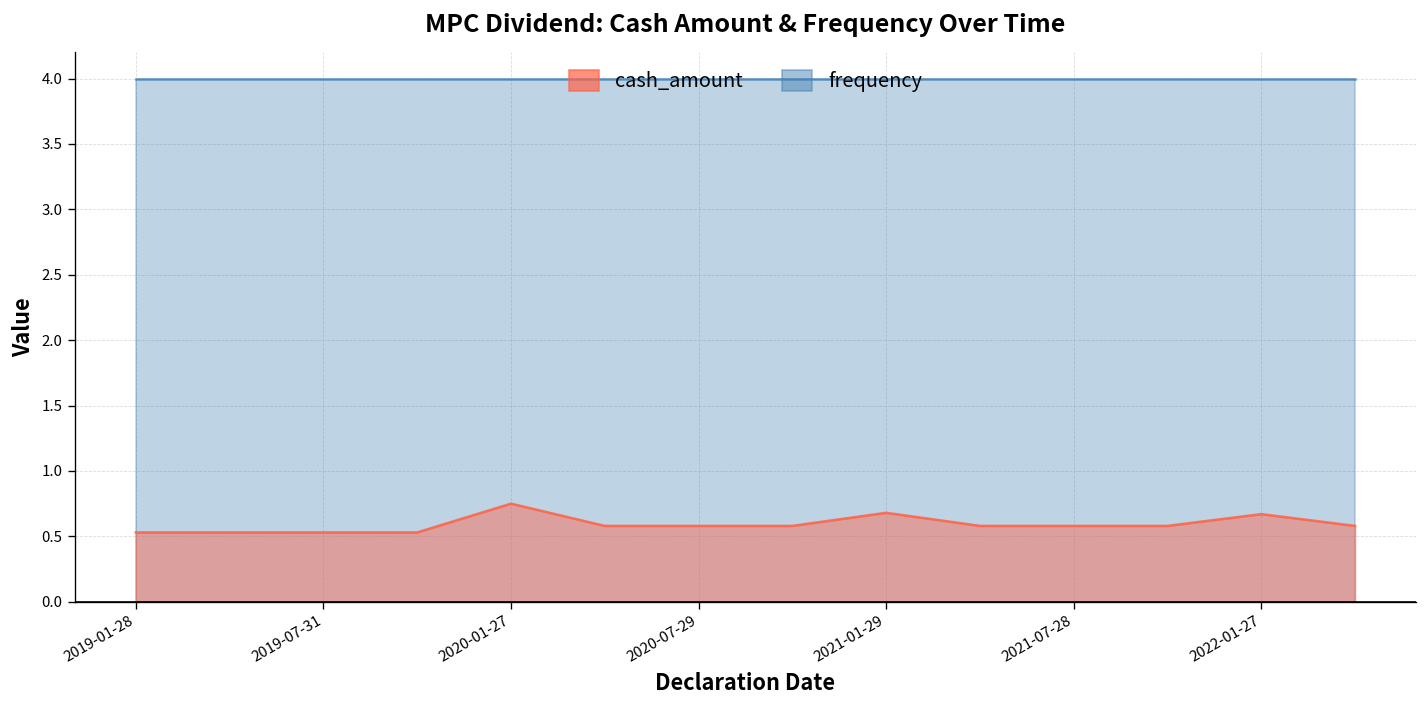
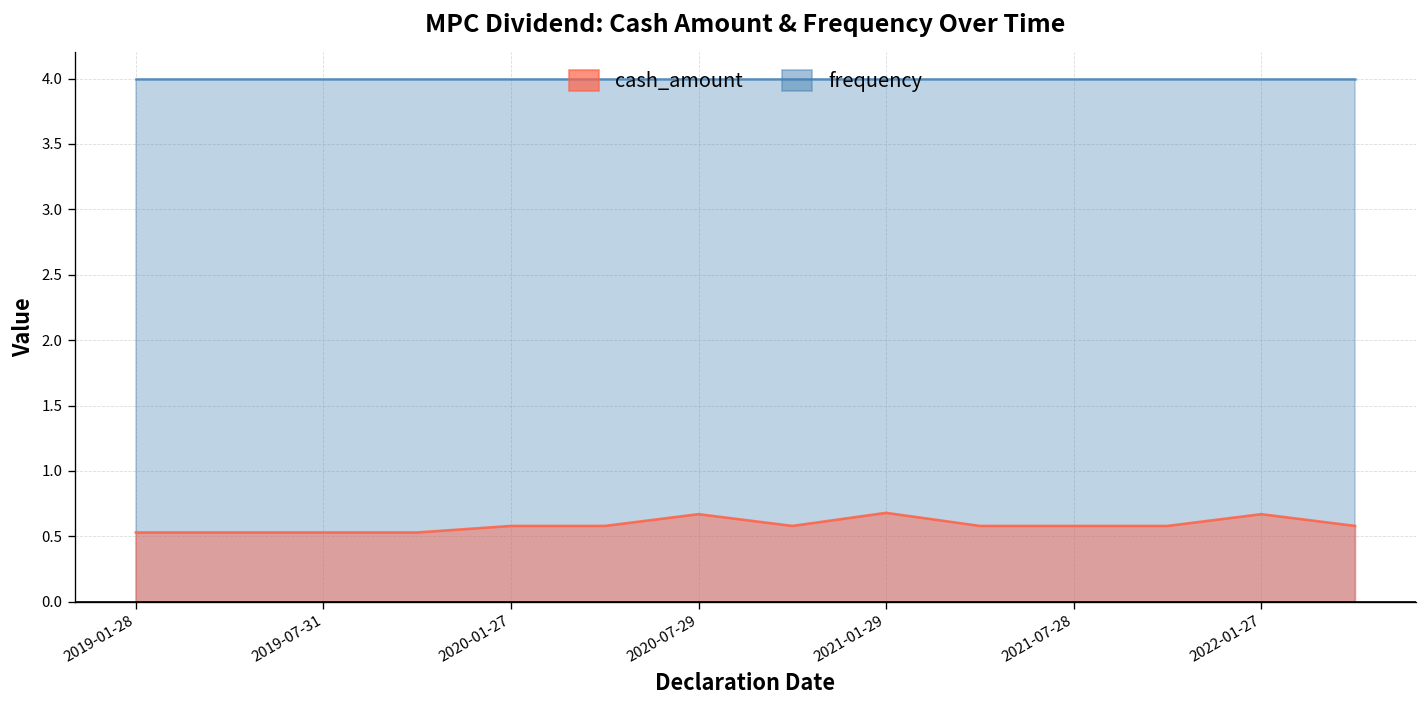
cash_amount, 2020-01-27: 0.75 -> 0.58
cash_amount, 2020-07-29: 0.58 -> 0.67
